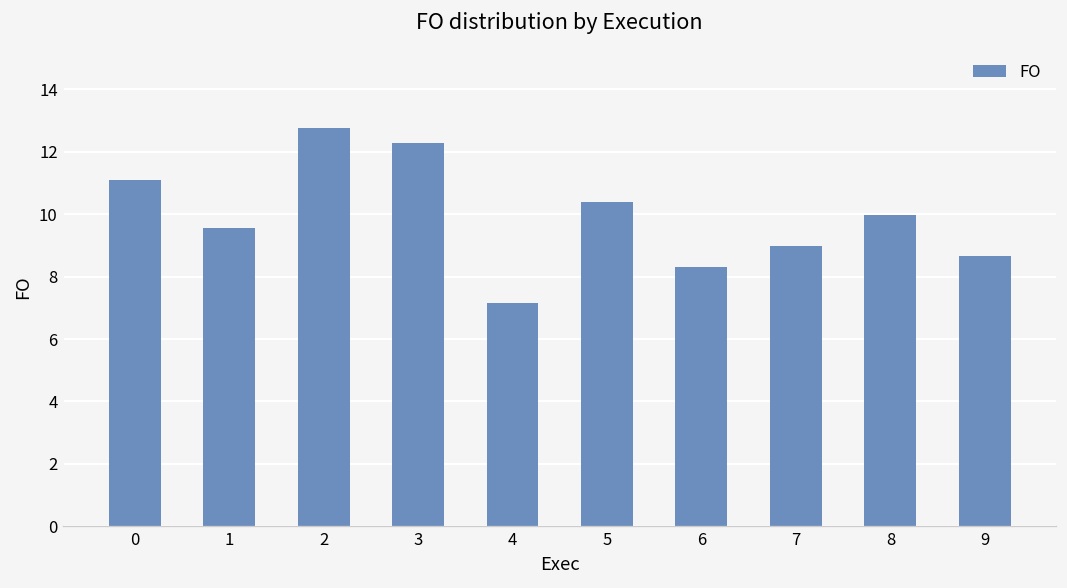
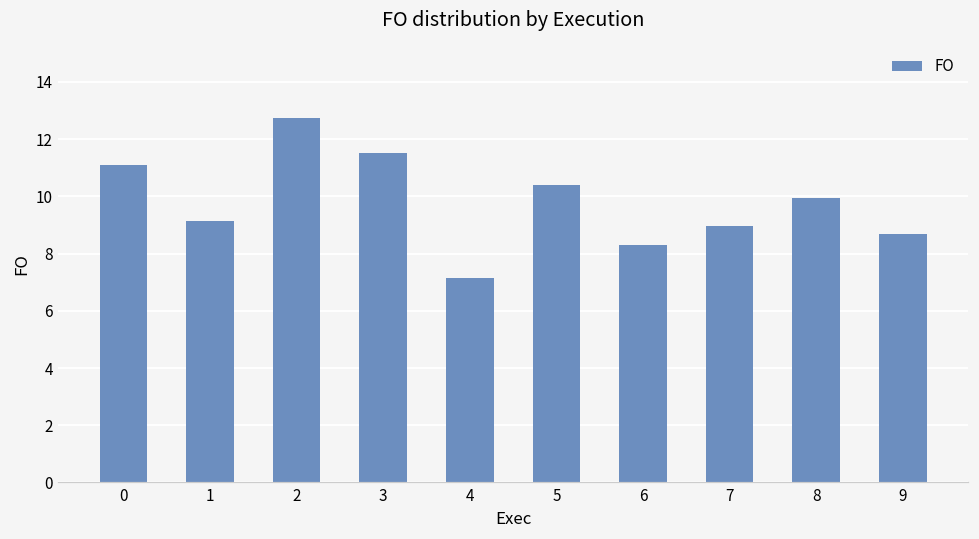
1: 9.6 -> 9.2
3: 12.3 -> 11.5
